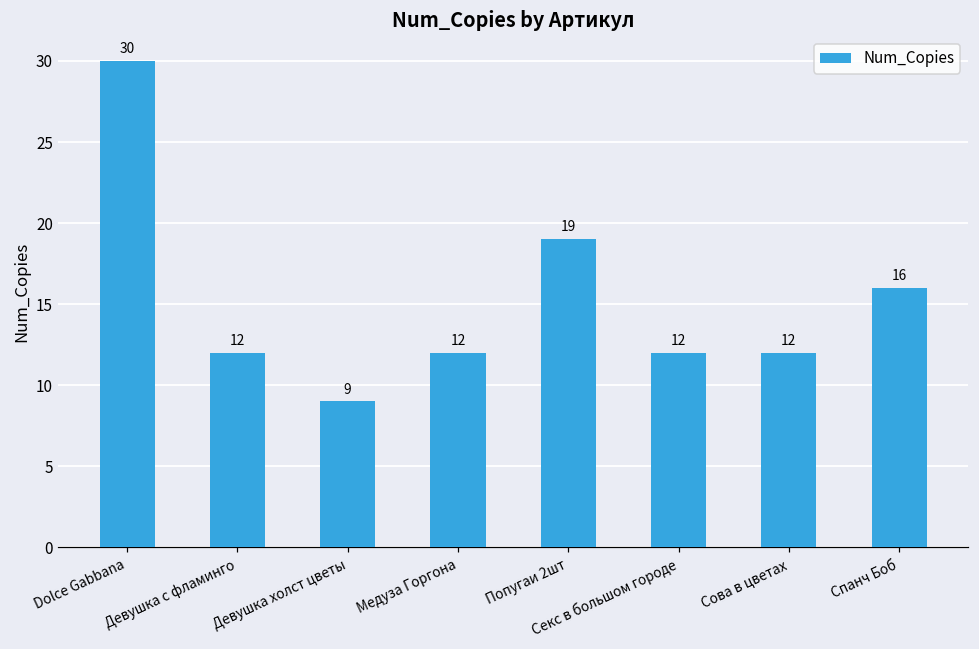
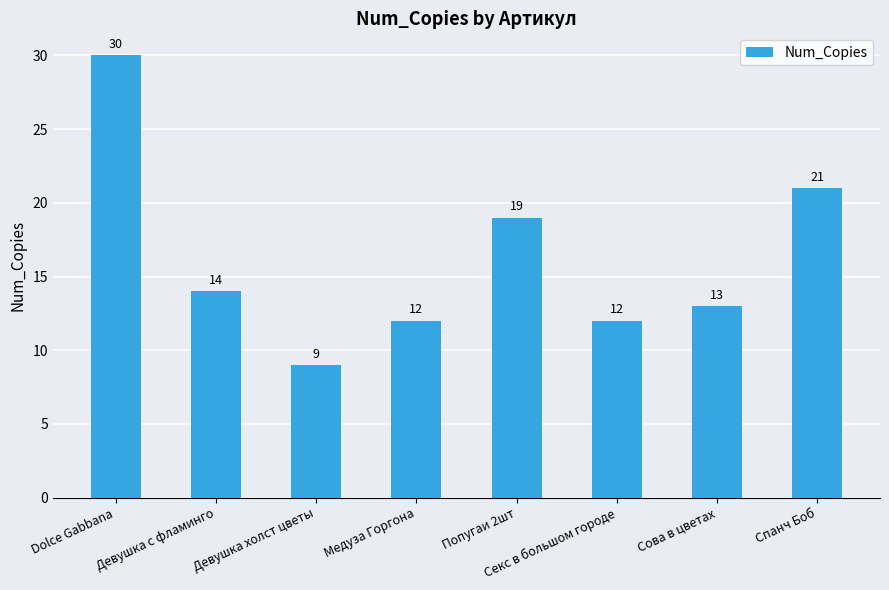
Девушка с фламинго: 12 -> 14
Сова в цветах: 12 -> 13
Спанч Боб: 16 -> 21
